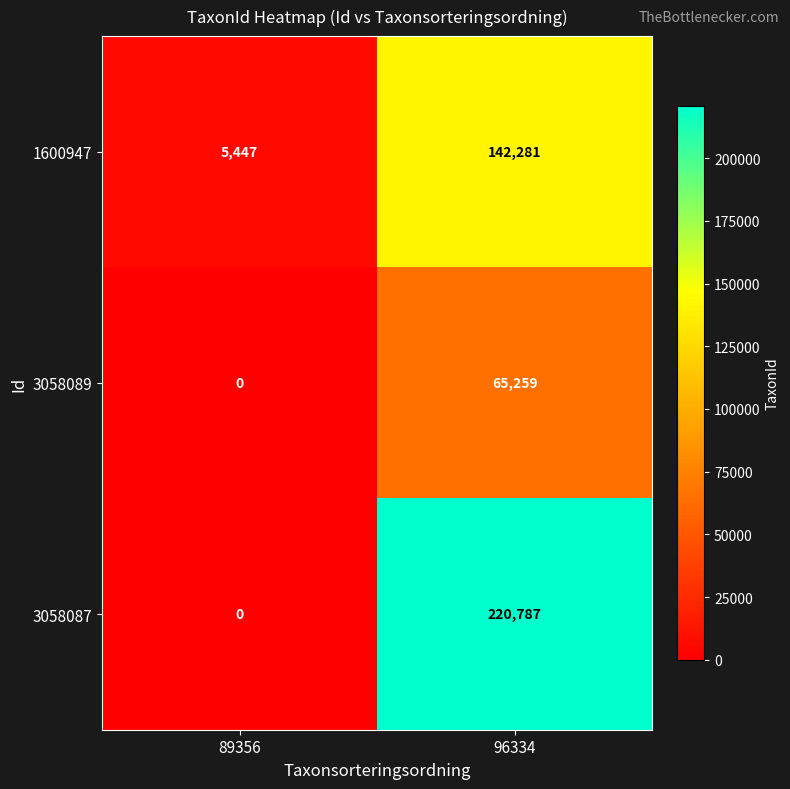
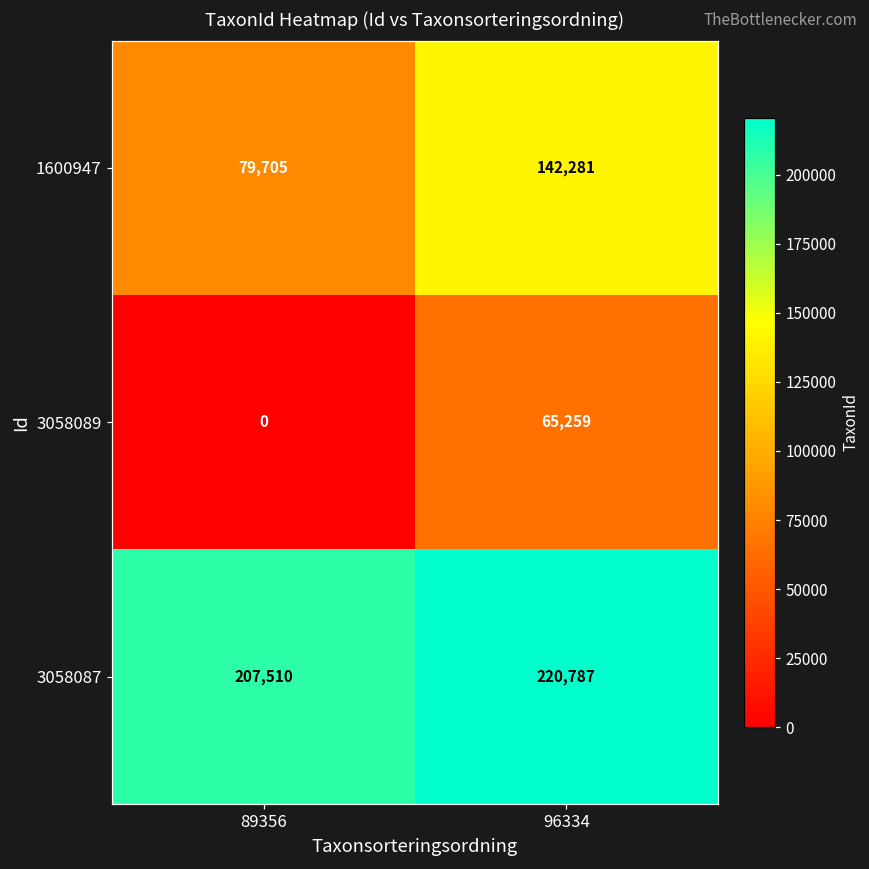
1600947, 89356: 5,447 -> 79,705
3058087, 89356: 0 -> 207,510
